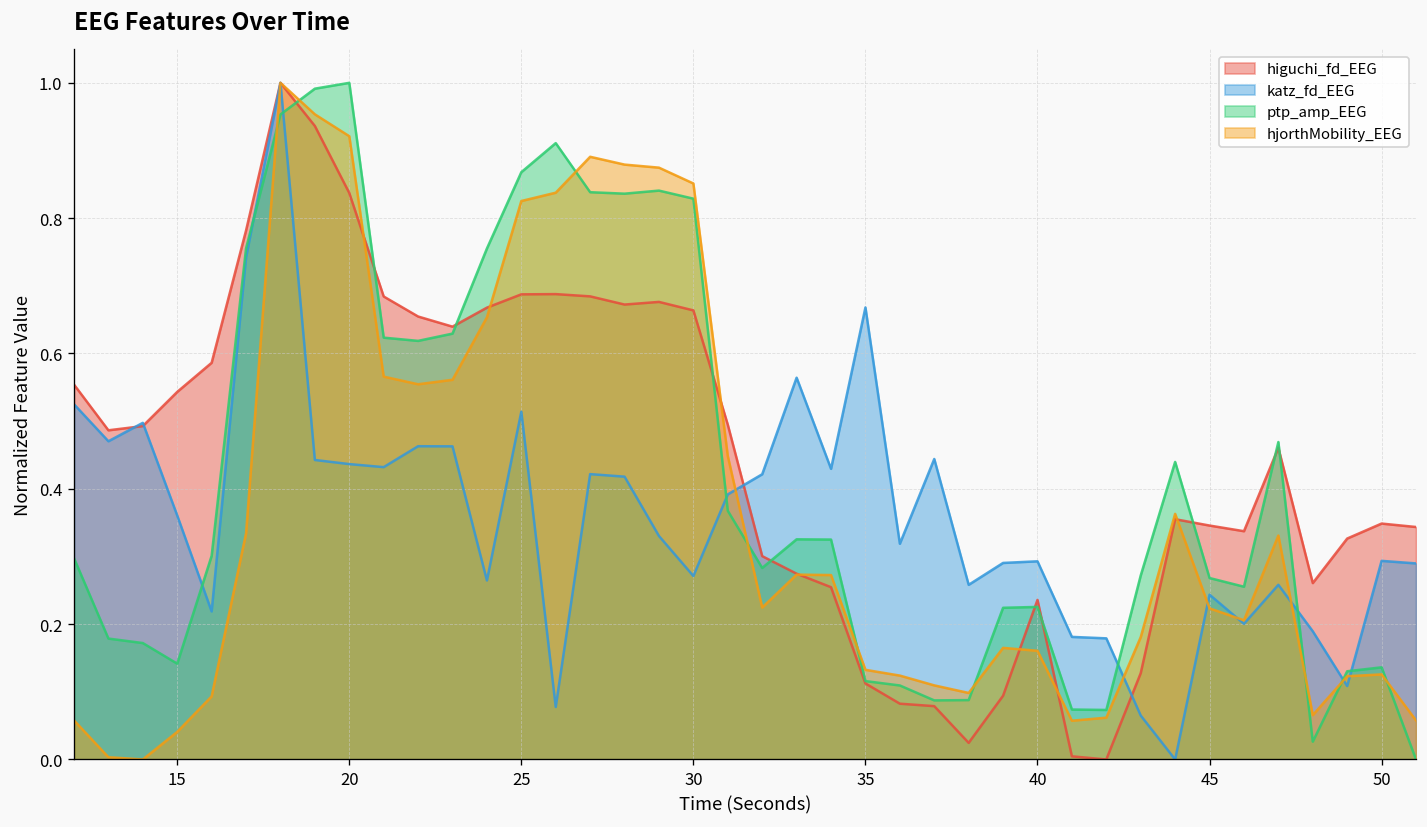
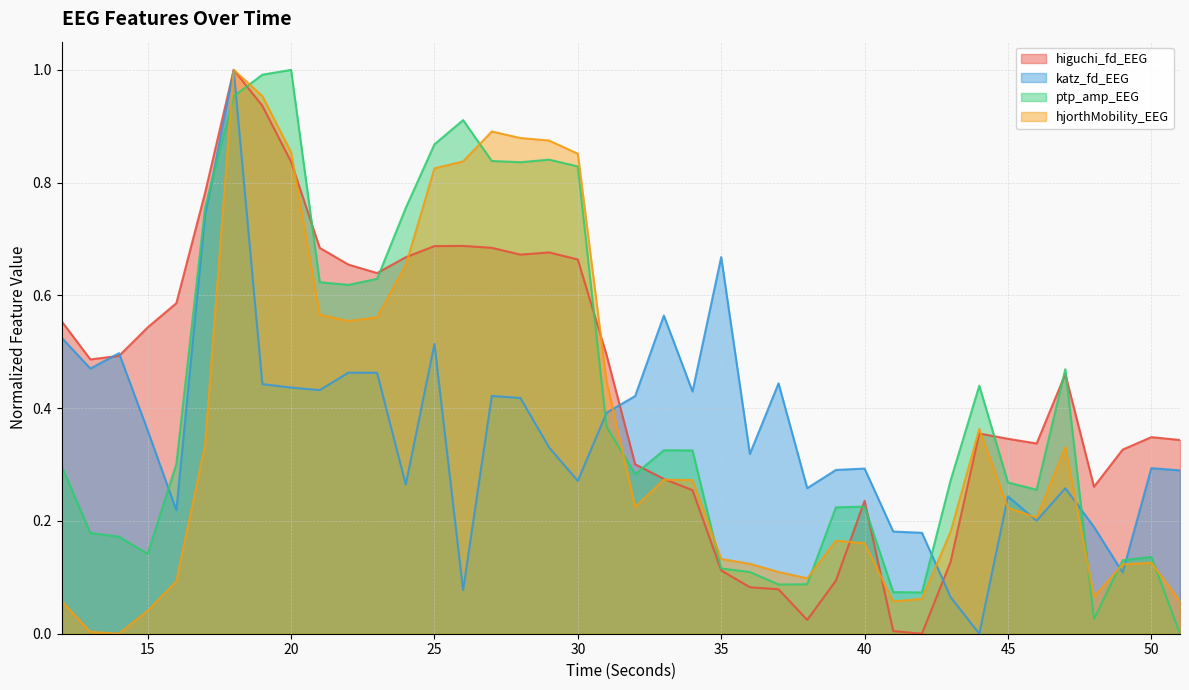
hjorthMobility_EEG, 20: 0.92 -> 0.85
